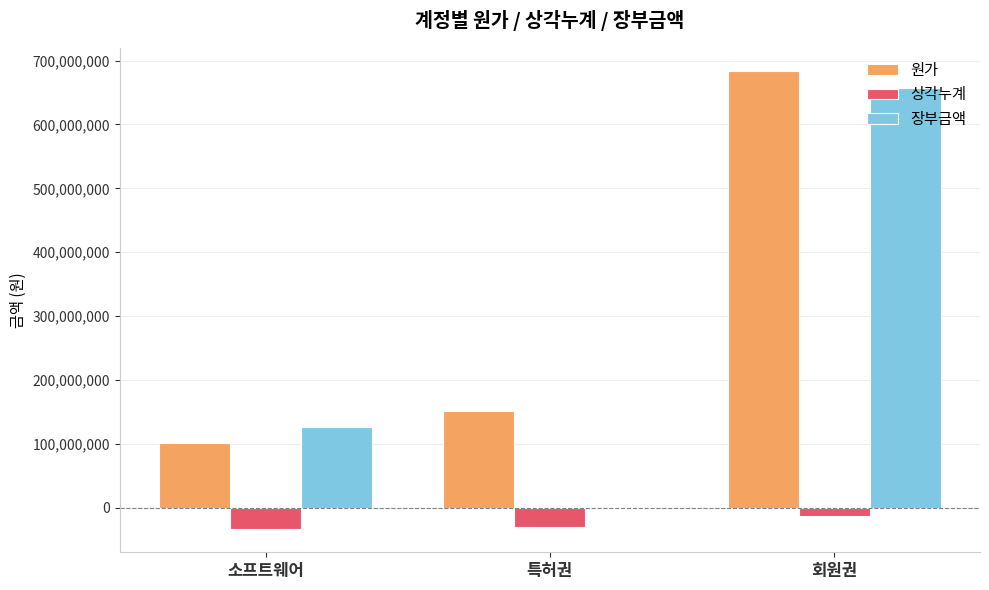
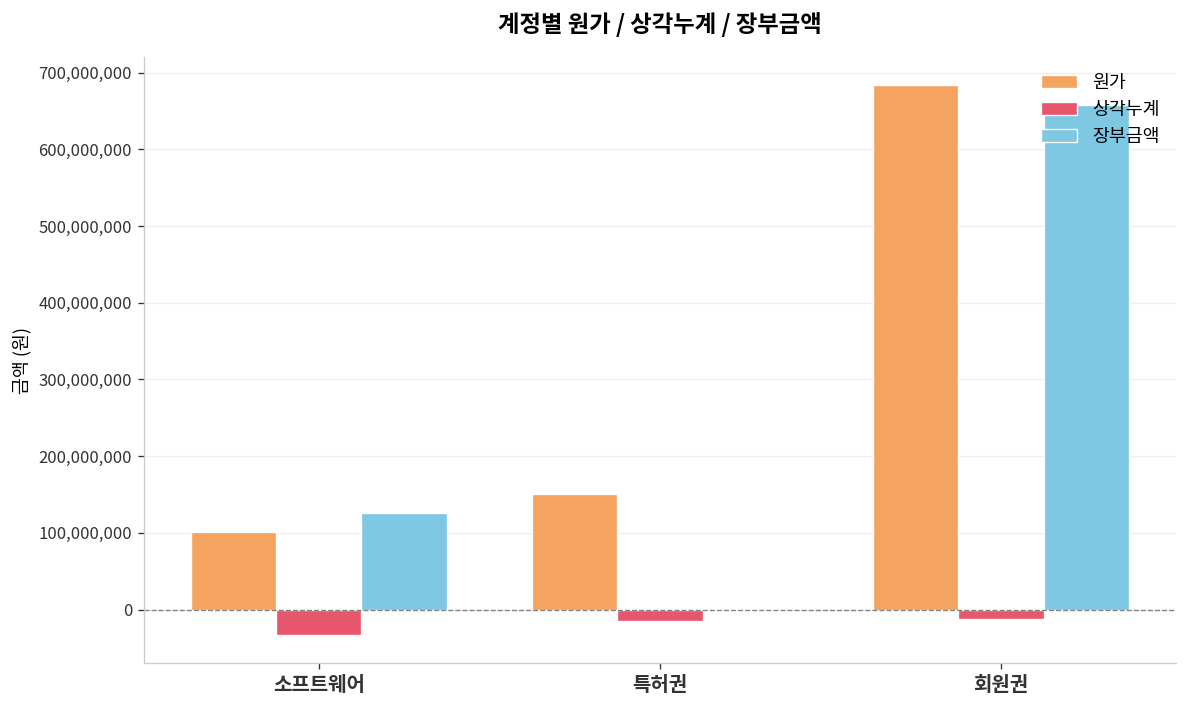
상각누계, 특허권: -30,000,000 -> -20,000,000
